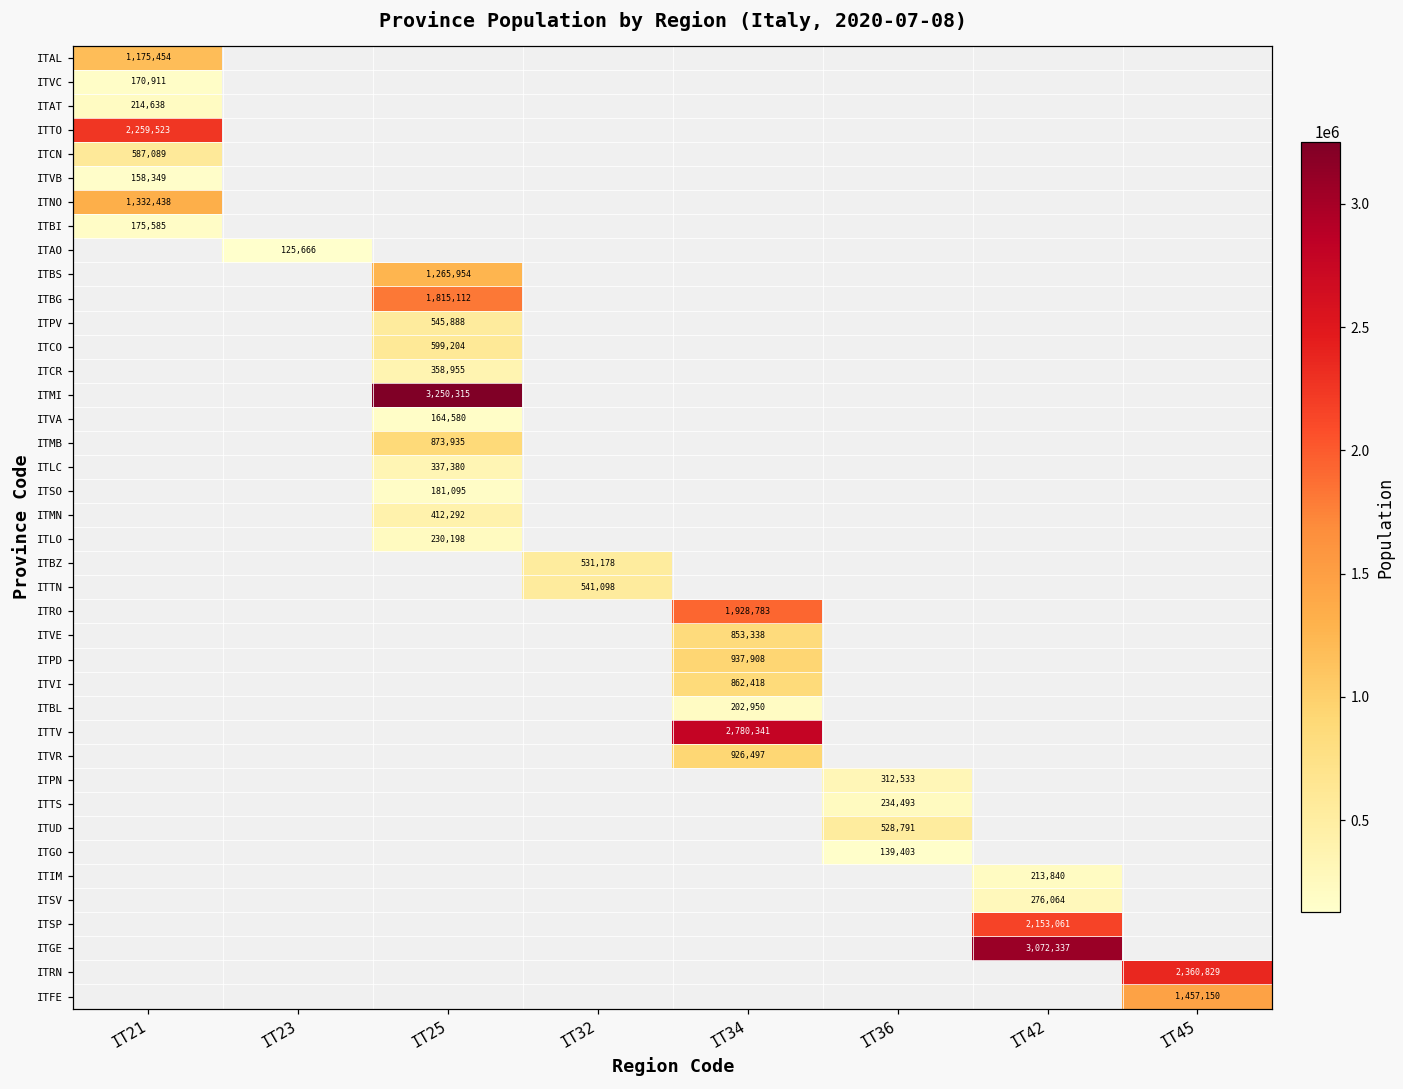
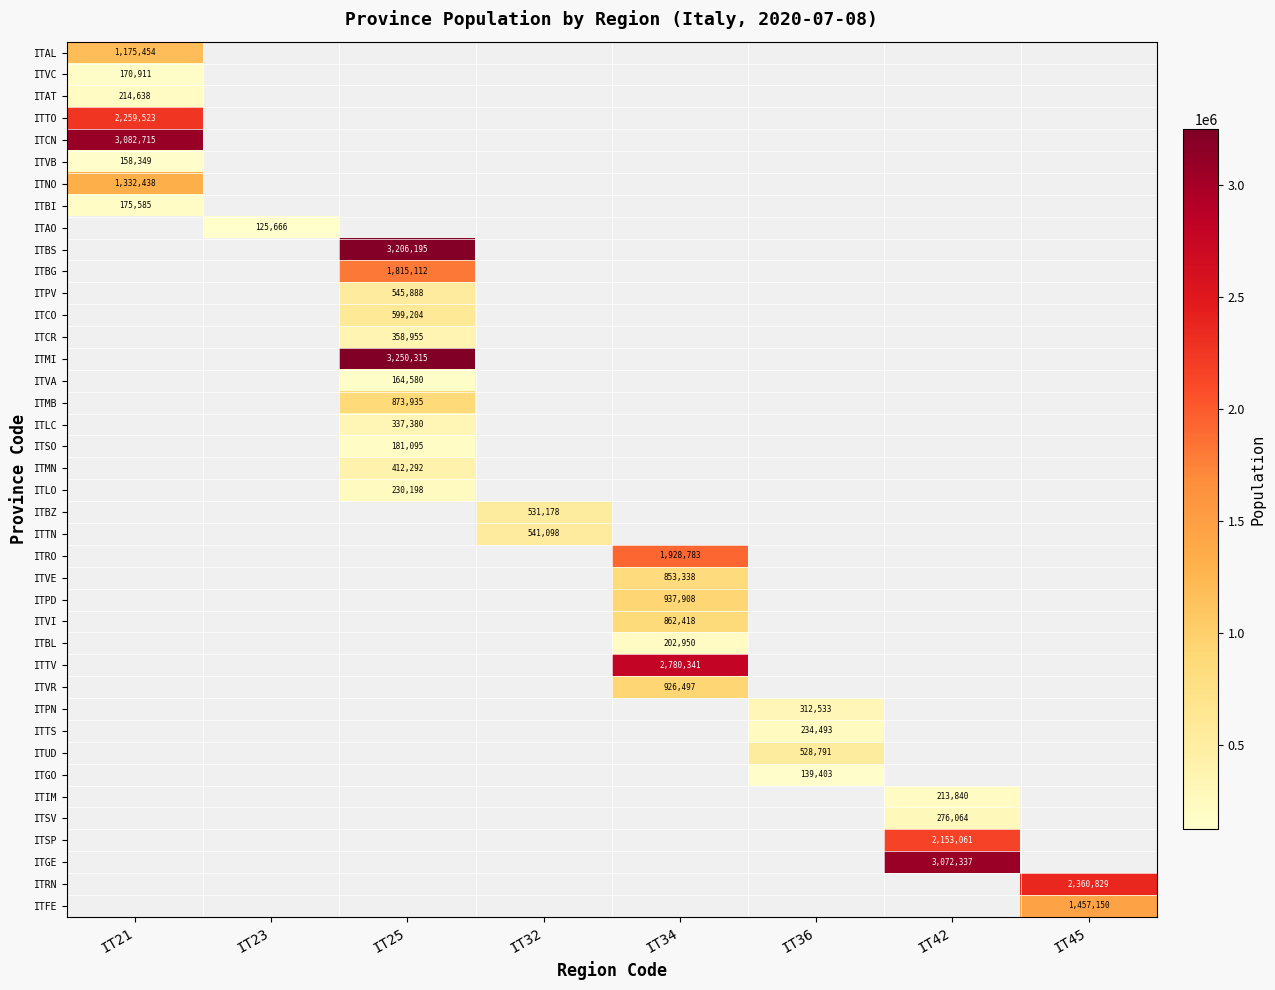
ITCN, IT21: 587,089 -> 3,082,715
ITBS, IT25: 1,265,954 -> 3,206,195
